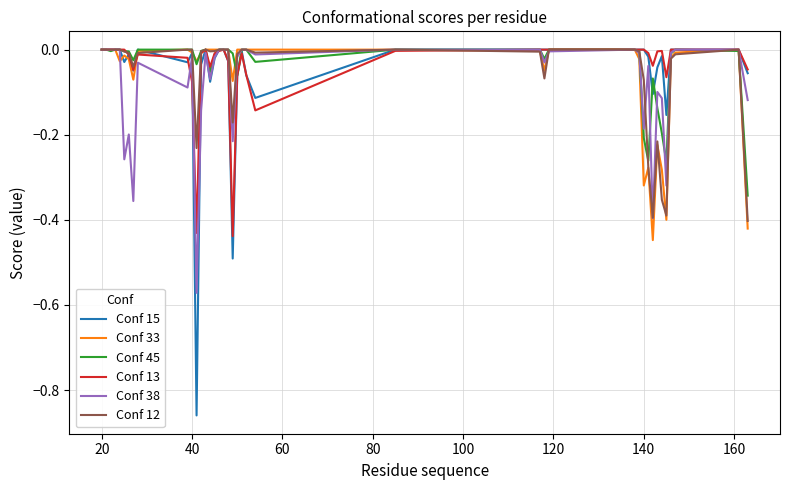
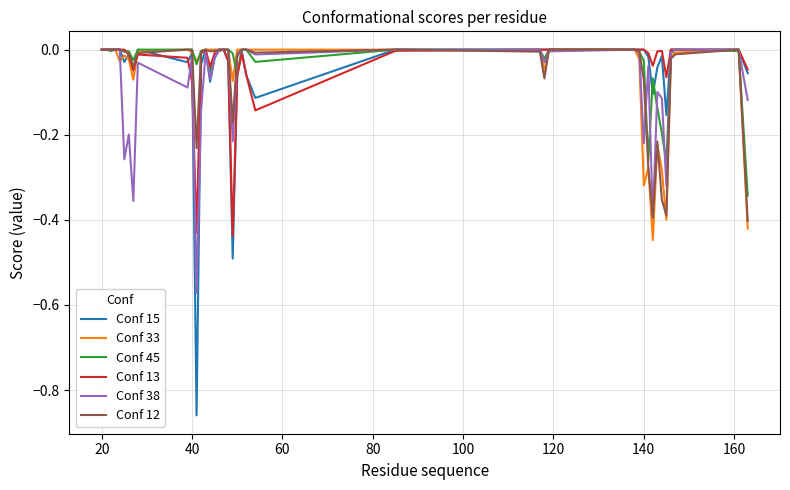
Conf 45, 140: -0.21 -> -0.03
Conf 38, 140: -0.19 -> -0.22
